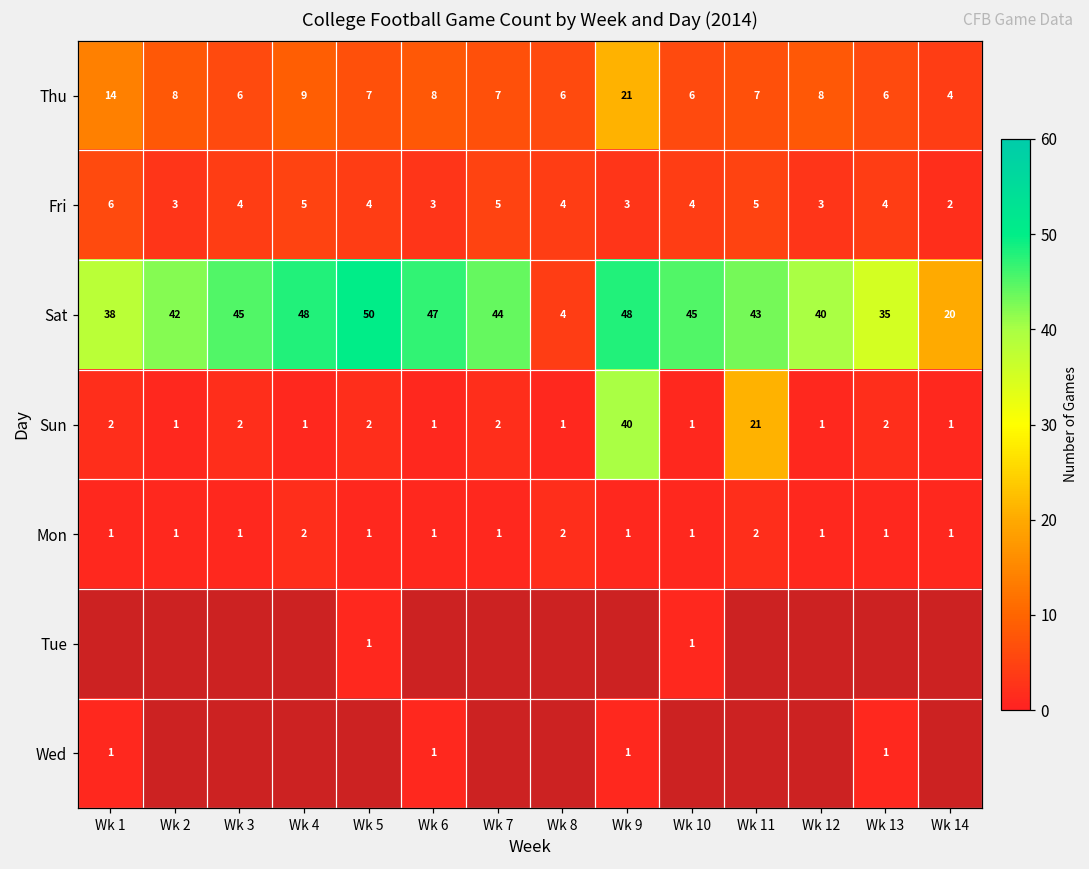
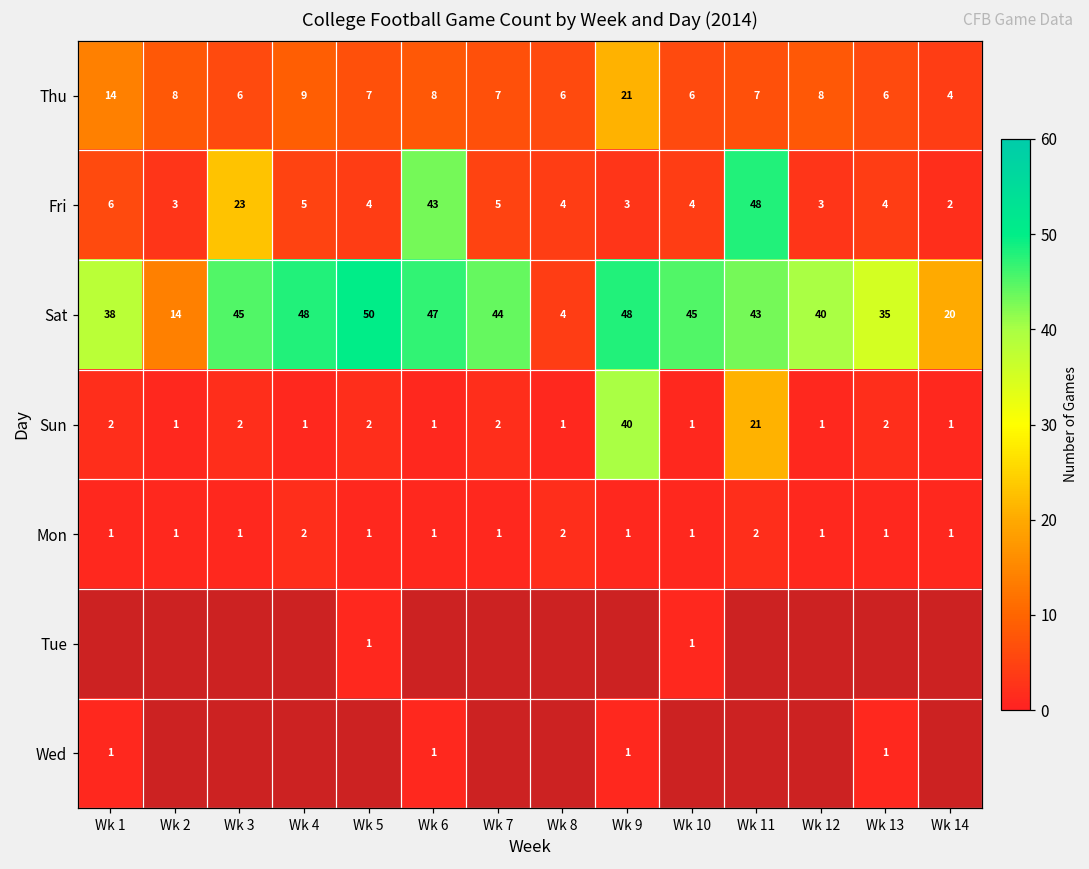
Fri, Wk 3: 4 -> 23
Fri, Wk 6: 3 -> 43
Fri, Wk 11: 5 -> 48
Sat, Wk 2: 42 -> 14
